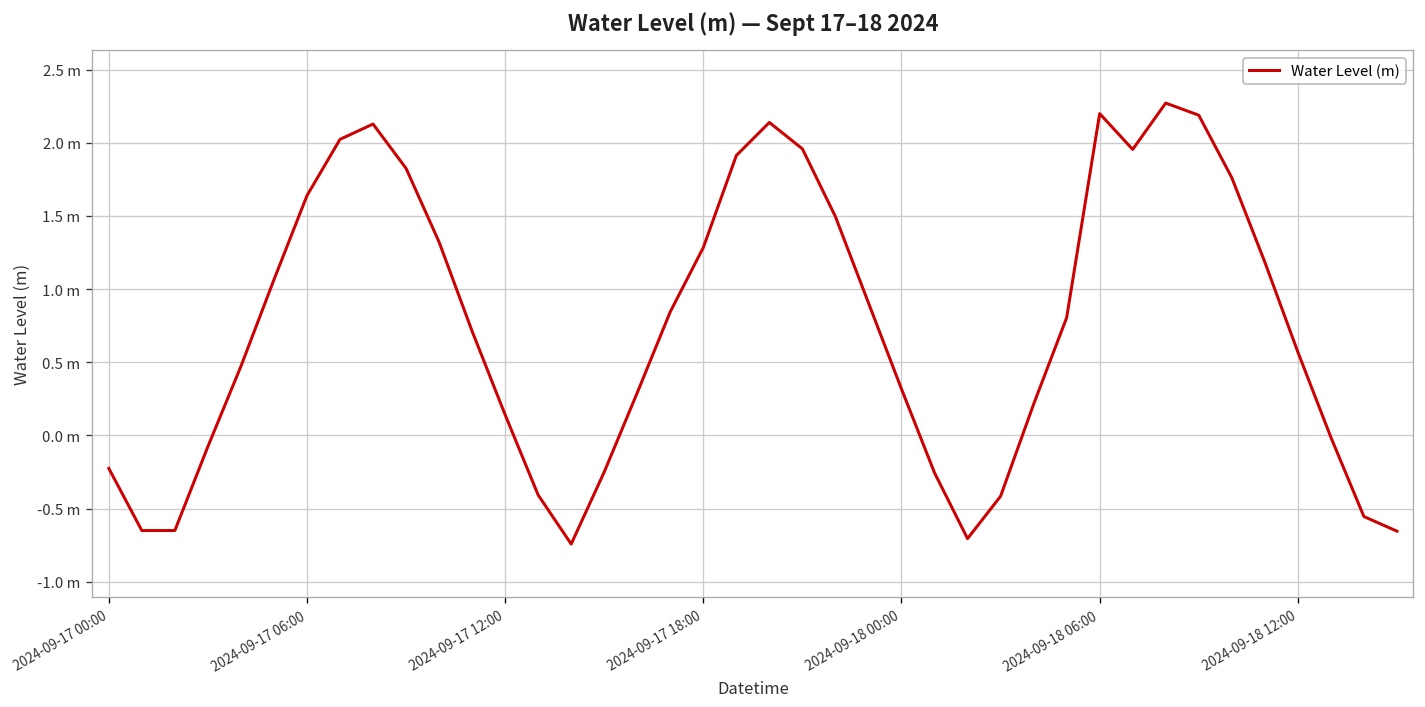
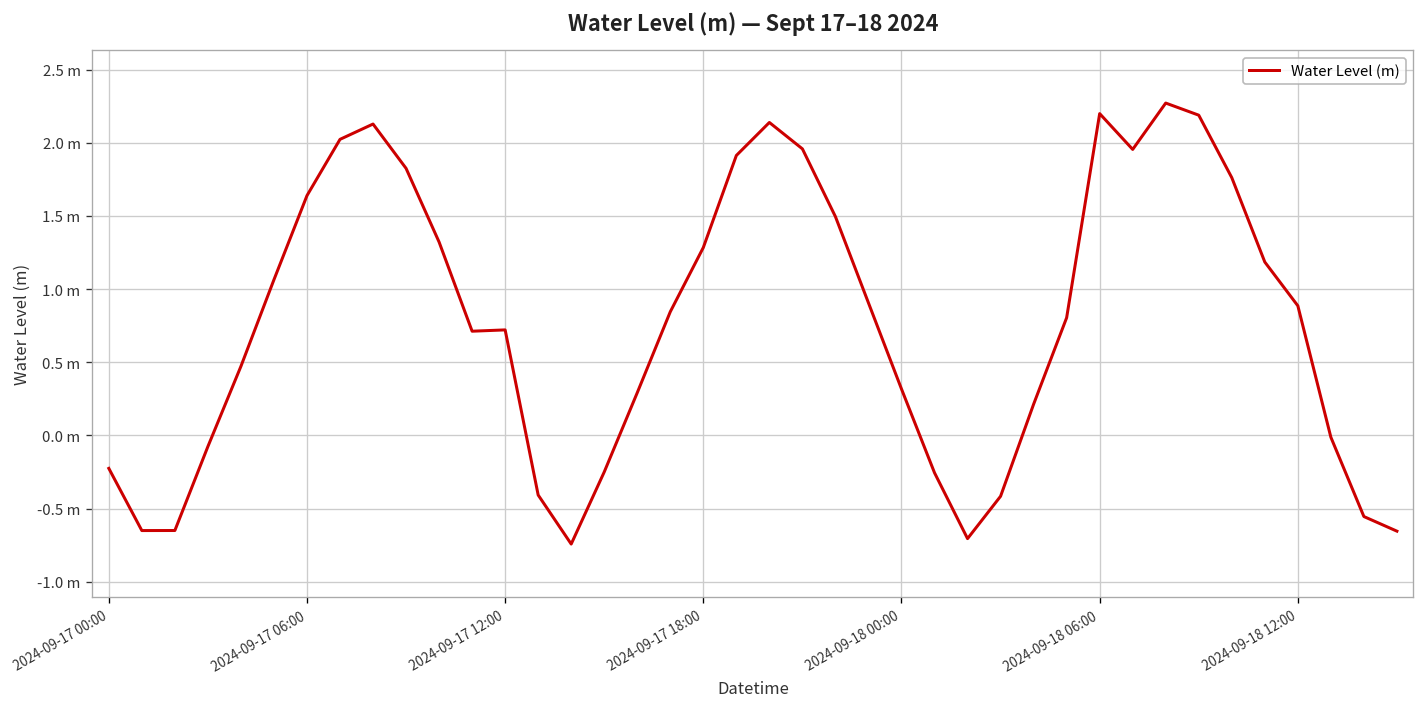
2024-09-17 12:00: 0.14 m -> 0.72 m
2024-09-18 12:00: 0.57 m -> 0.89 m
